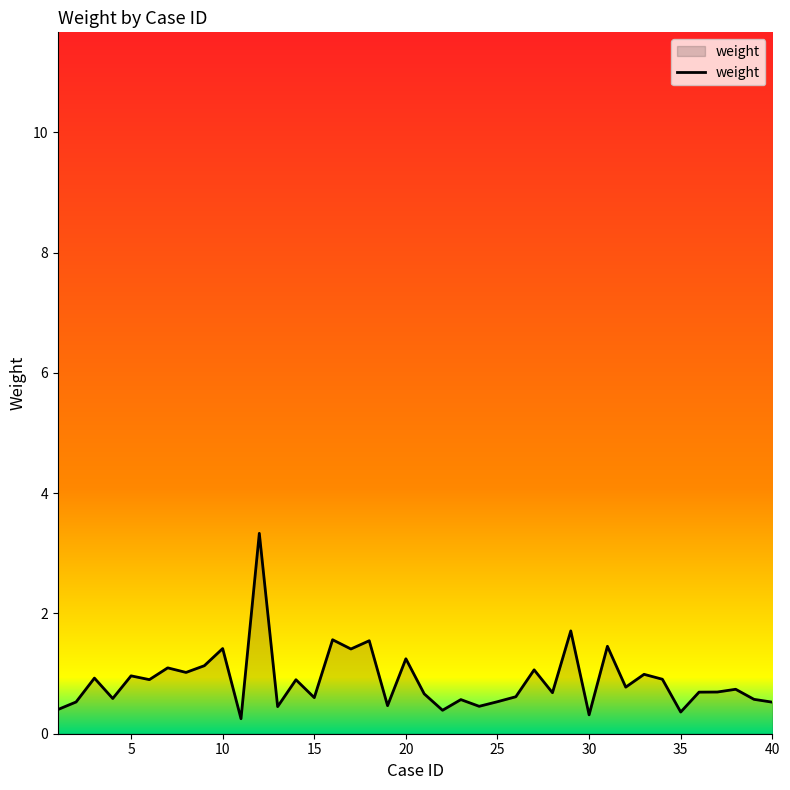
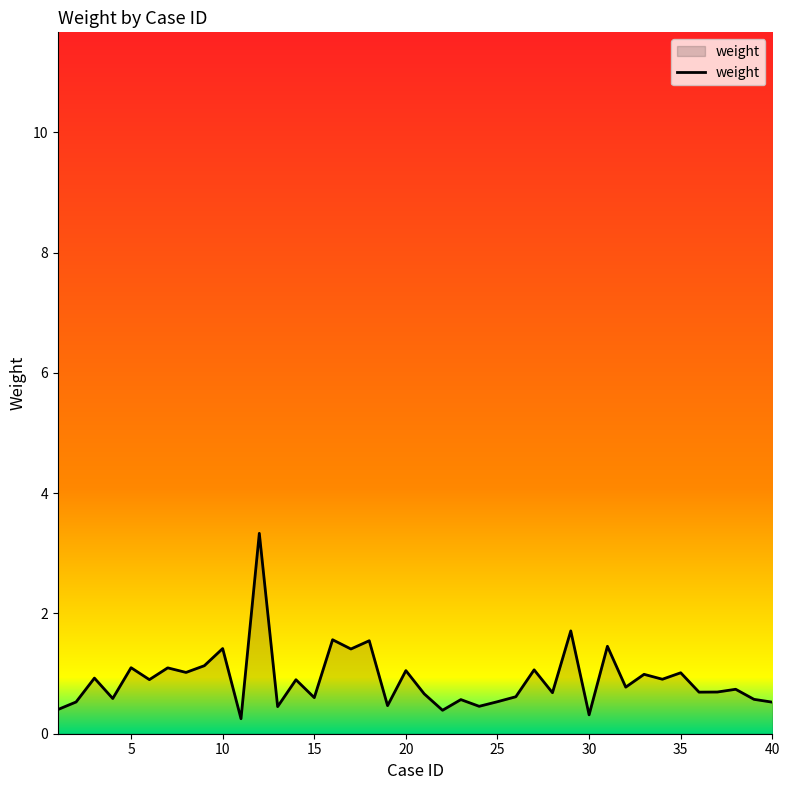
5: 1.0 -> 1.1
20: 1.2 -> 1.0
35: 0.4 -> 1.0
